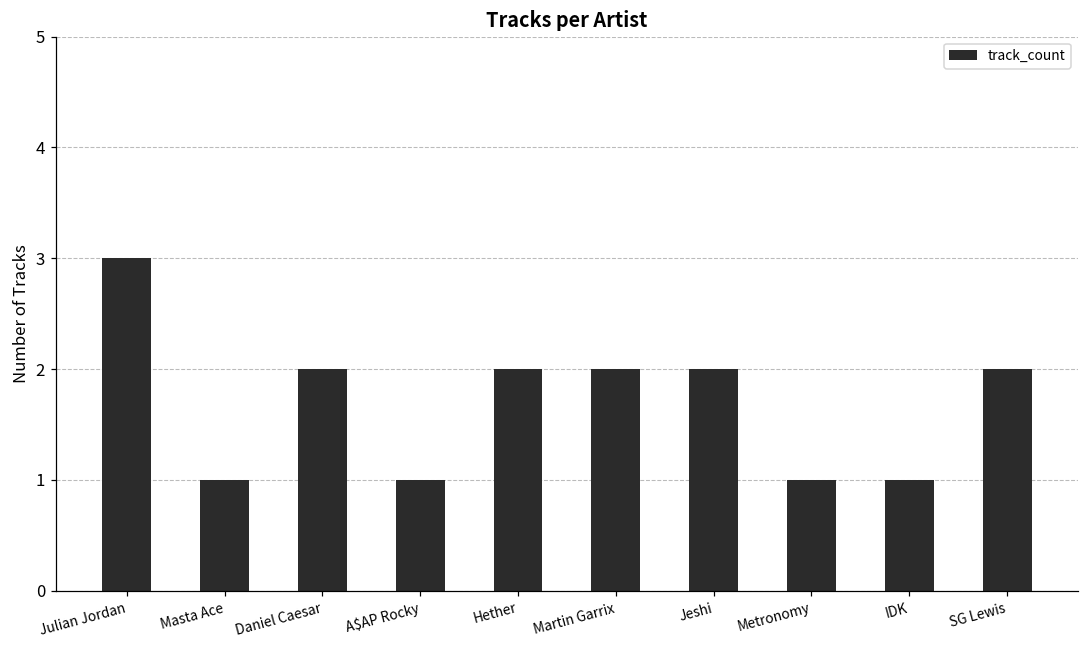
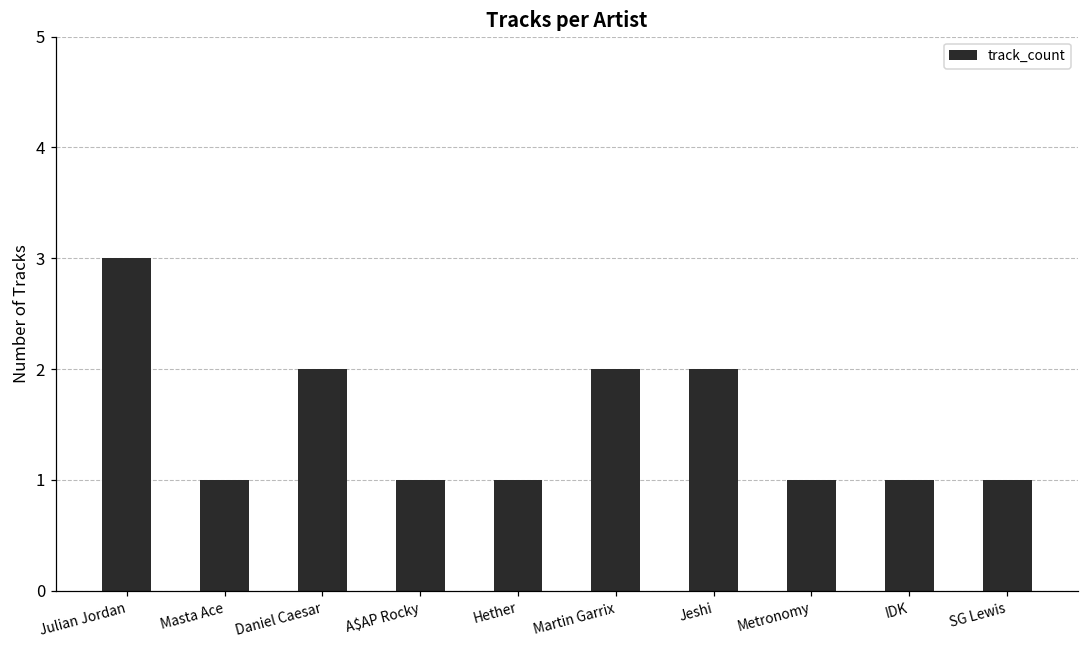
Hether: 2 -> 1
SG Lewis: 2 -> 1
